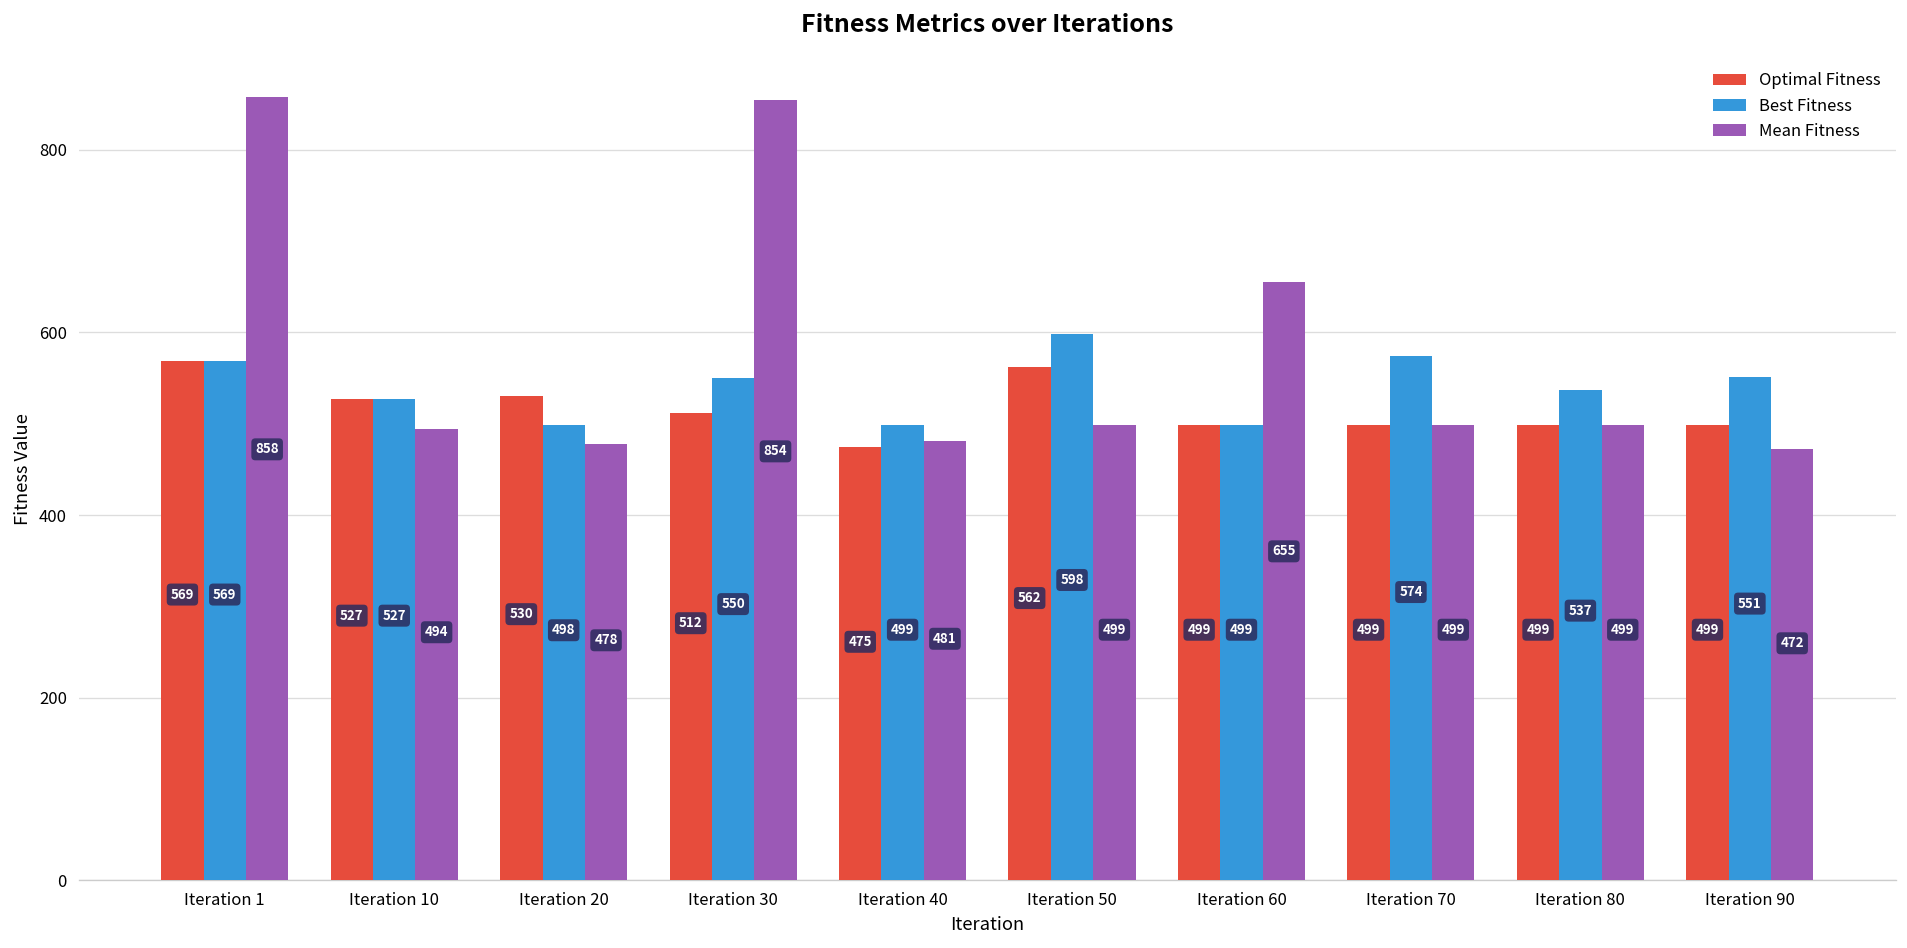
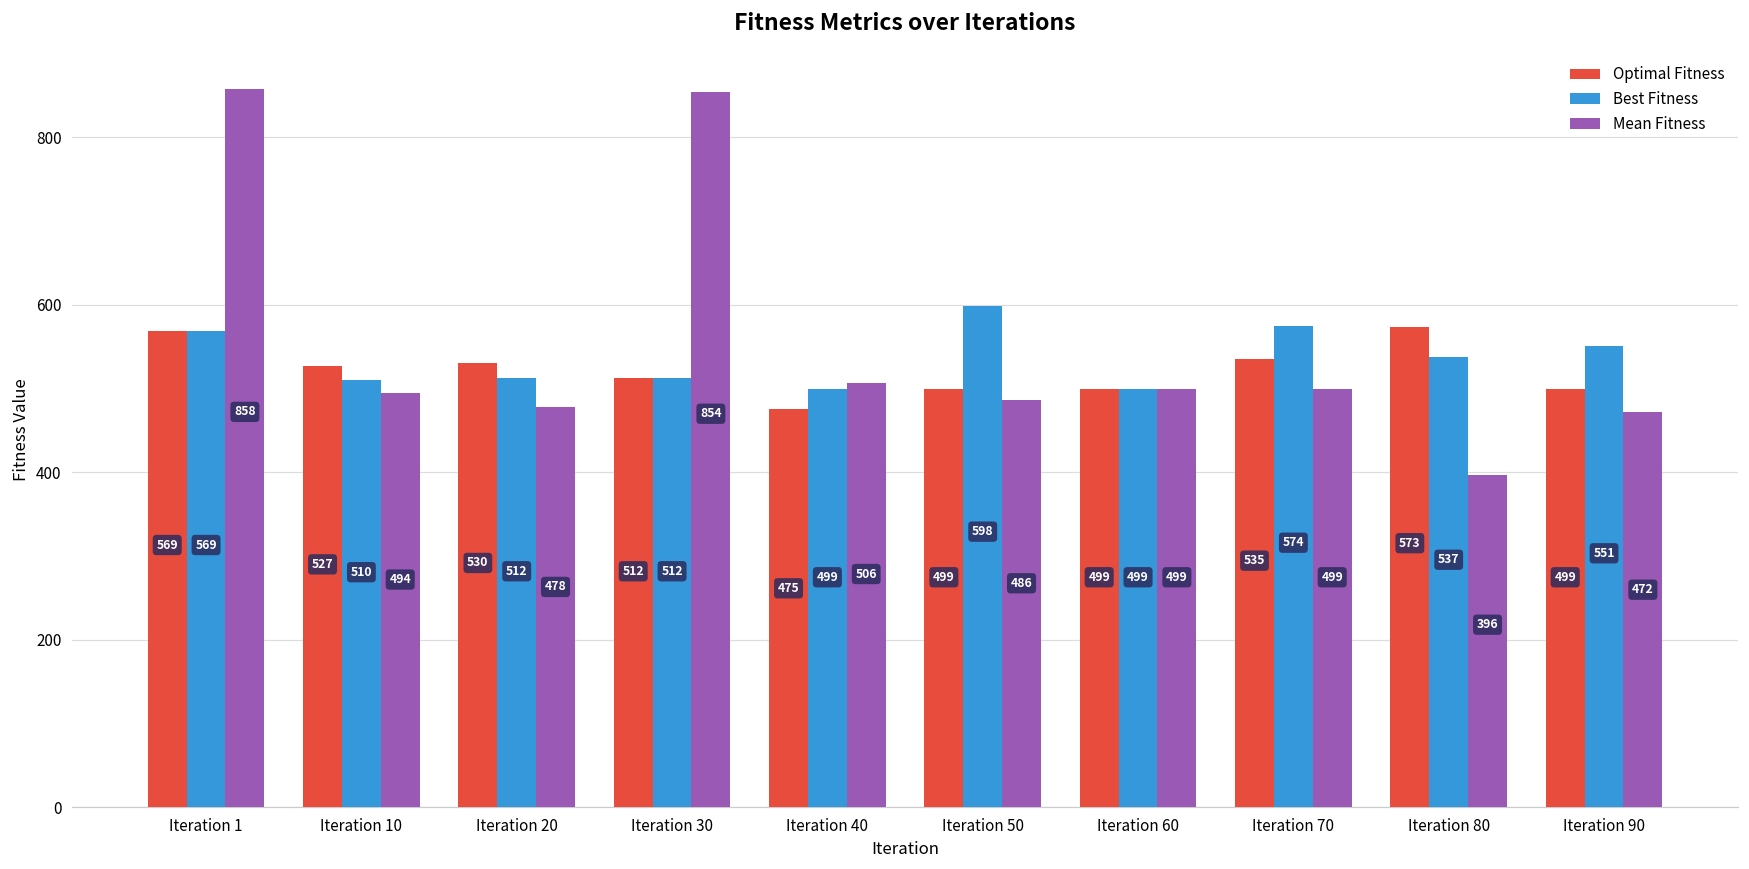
Best Fitness, Iteration 10: 527 -> 510
Best Fitness, Iteration 20: 498 -> 512
Best Fitness, Iteration 30: 550 -> 512
Mean Fitness, Iteration 40: 481 -> 506
Optimal Fitness, Iteration 50: 562 -> 499
Mean Fitness, Iteration 50: 499 -> 486
Mean Fitness, Iteration 60: 655 -> 499
Optimal Fitness, Iteration 70: 499 -> 535
Optimal Fitness, Iteration 80: 499 -> 573
Mean Fitness, Iteration 80: 499 -> 396
